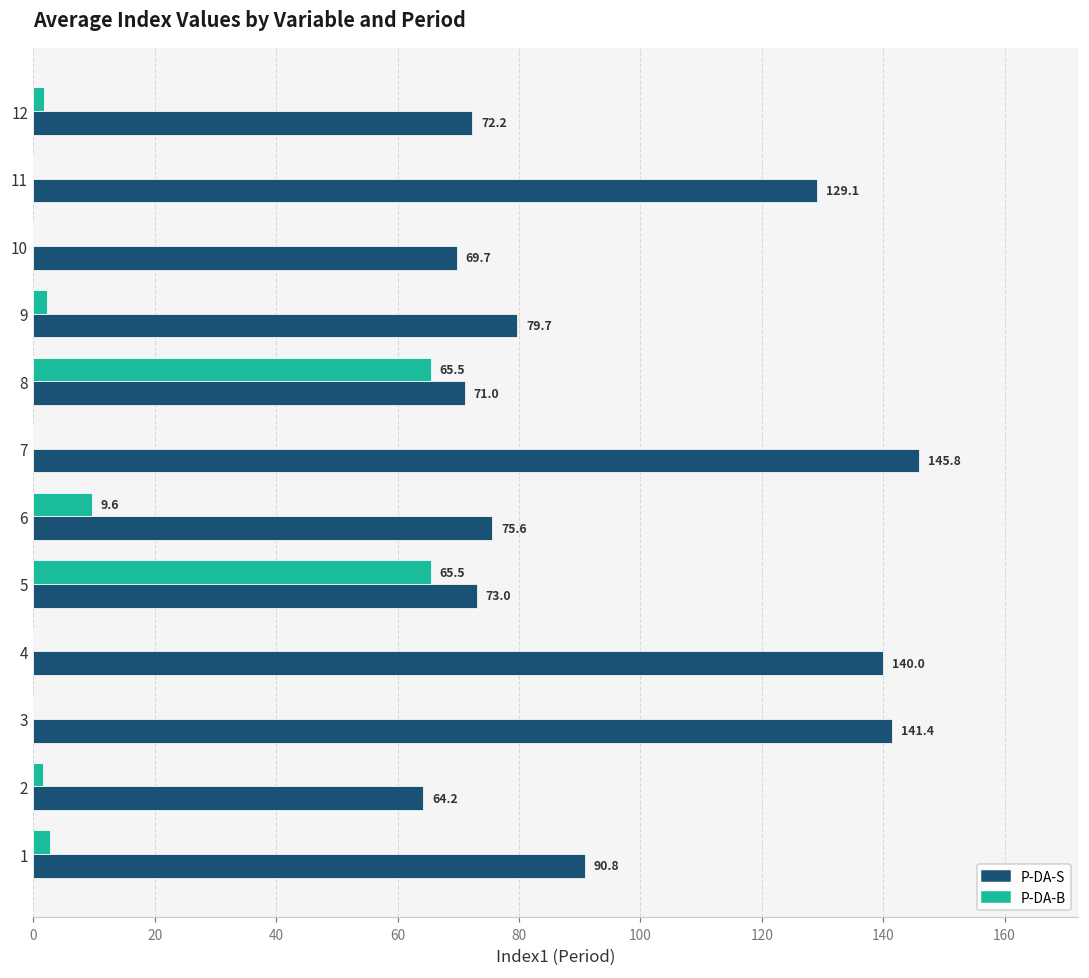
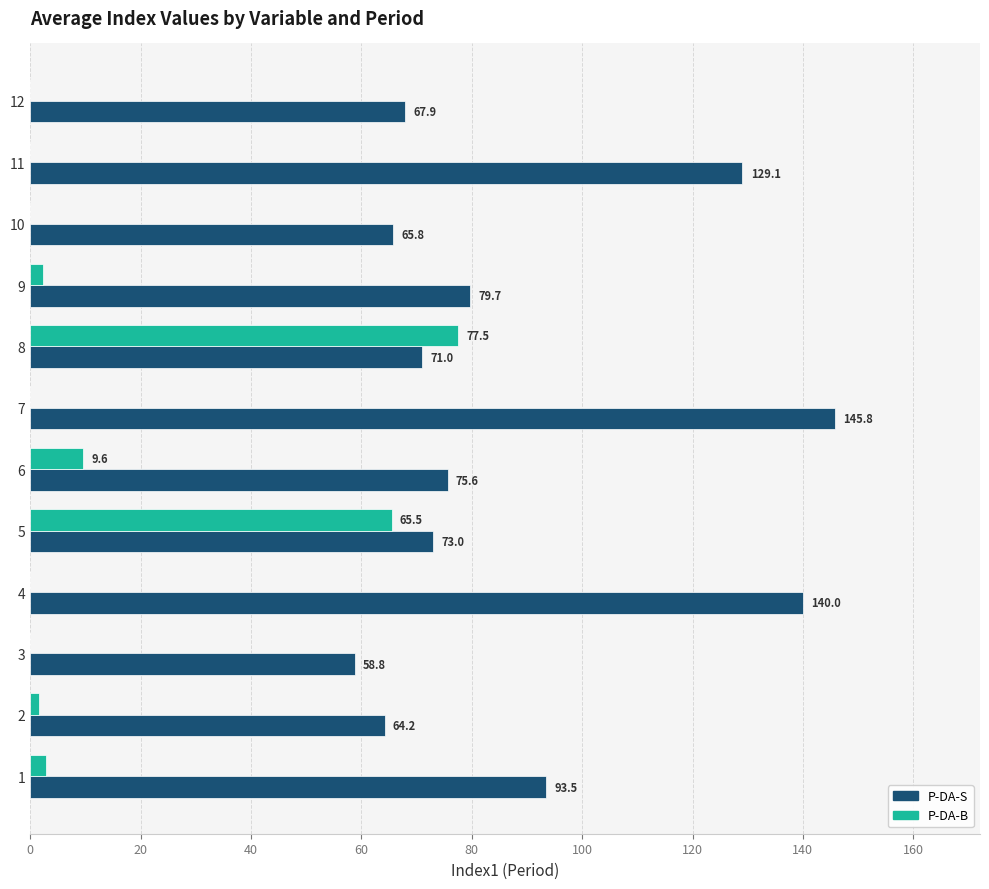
P-DA-B, 12: 2 -> 0
P-DA-S, 12: 72.2 -> 67.9
P-DA-S, 10: 69.7 -> 65.8
P-DA-B, 8: 65.5 -> 77.5
P-DA-S, 3: 141.4 -> 58.8
P-DA-S, 1: 90.8 -> 93.5
